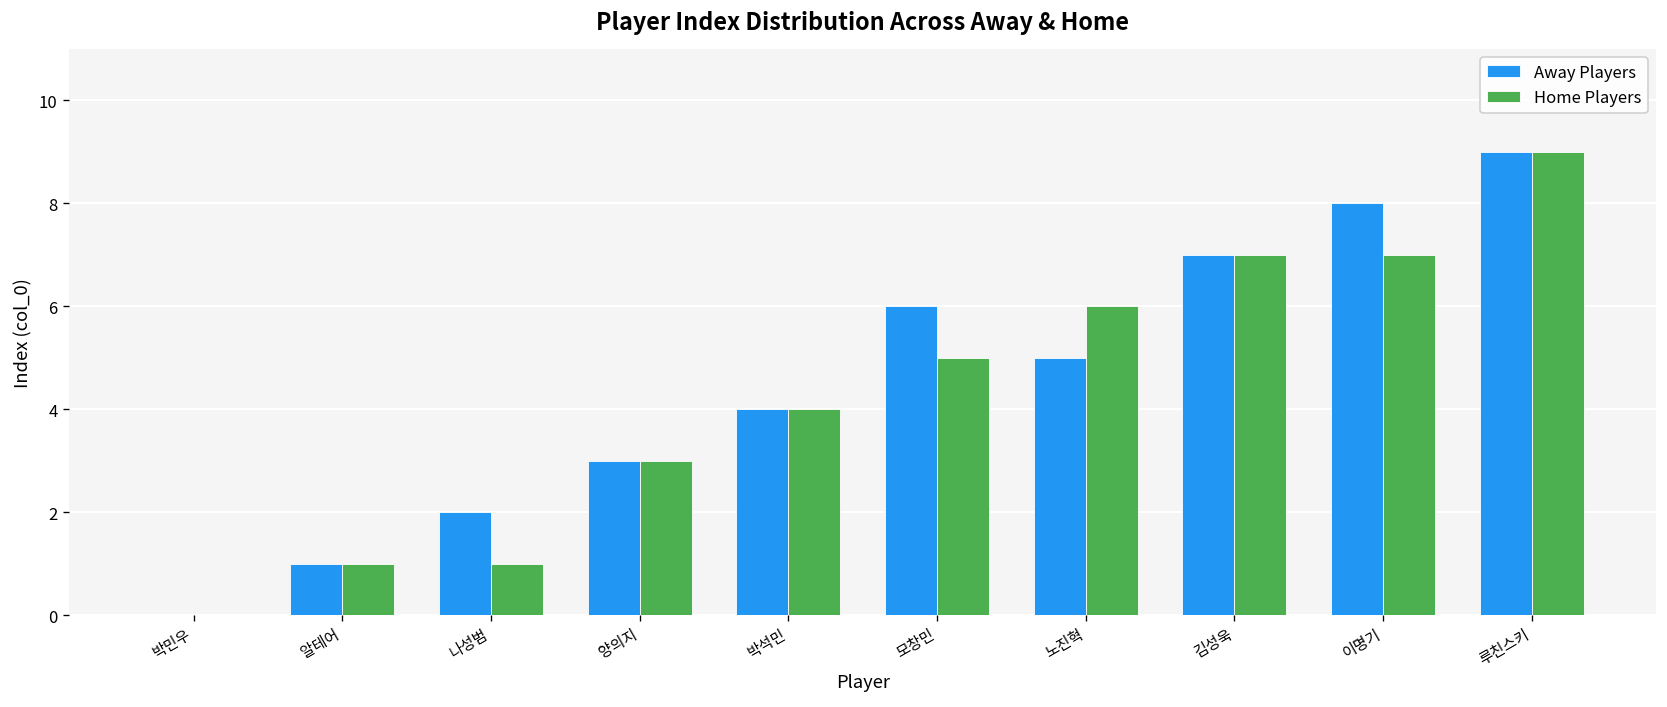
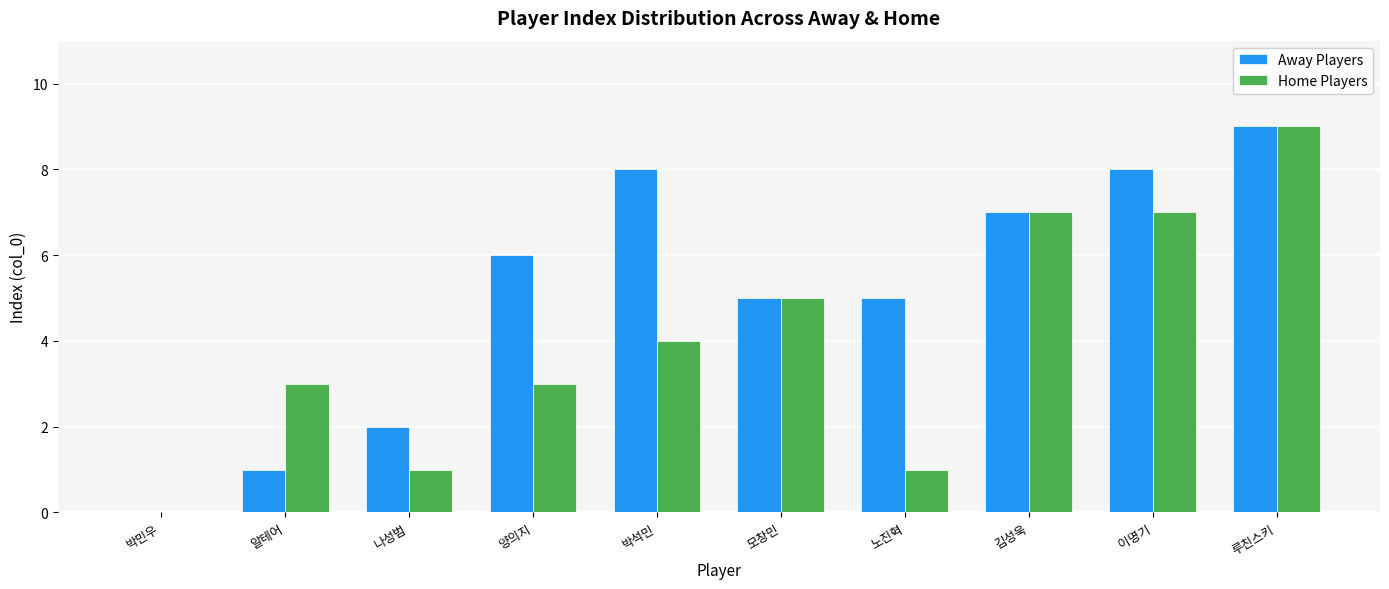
Home Players, 알테어: 1 -> 3
Away Players, 양의지: 3 -> 6
Away Players, 박석민: 4 -> 8
Away Players, 모창민: 6 -> 5
Home Players, 노진혁: 6 -> 1
